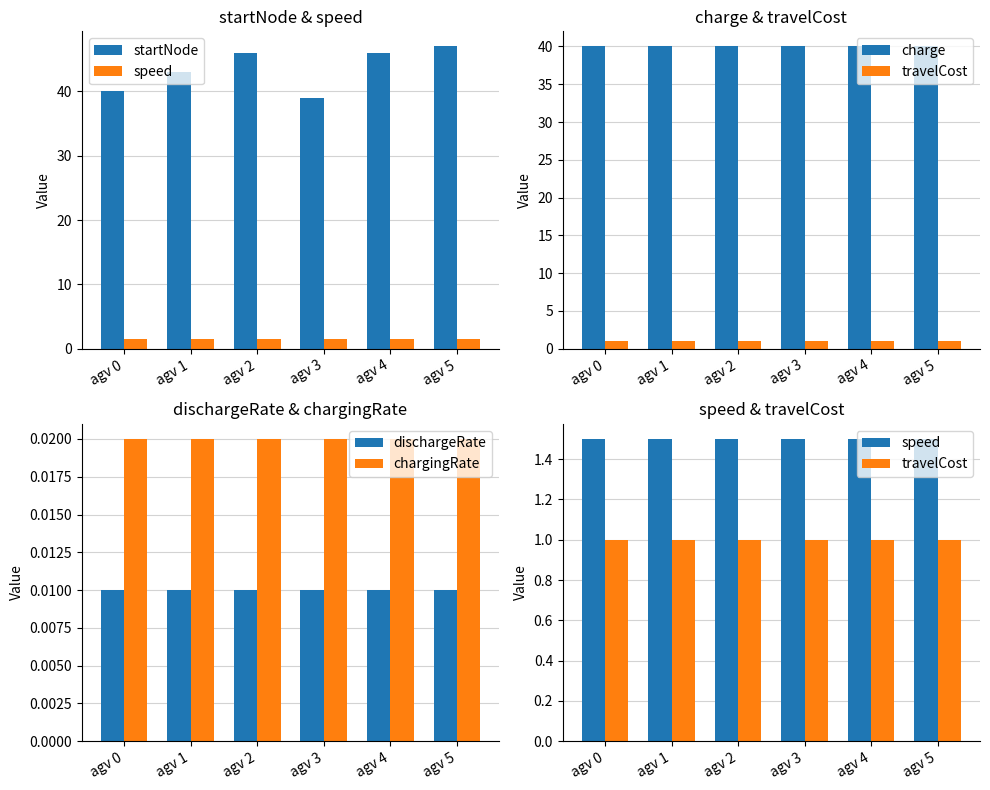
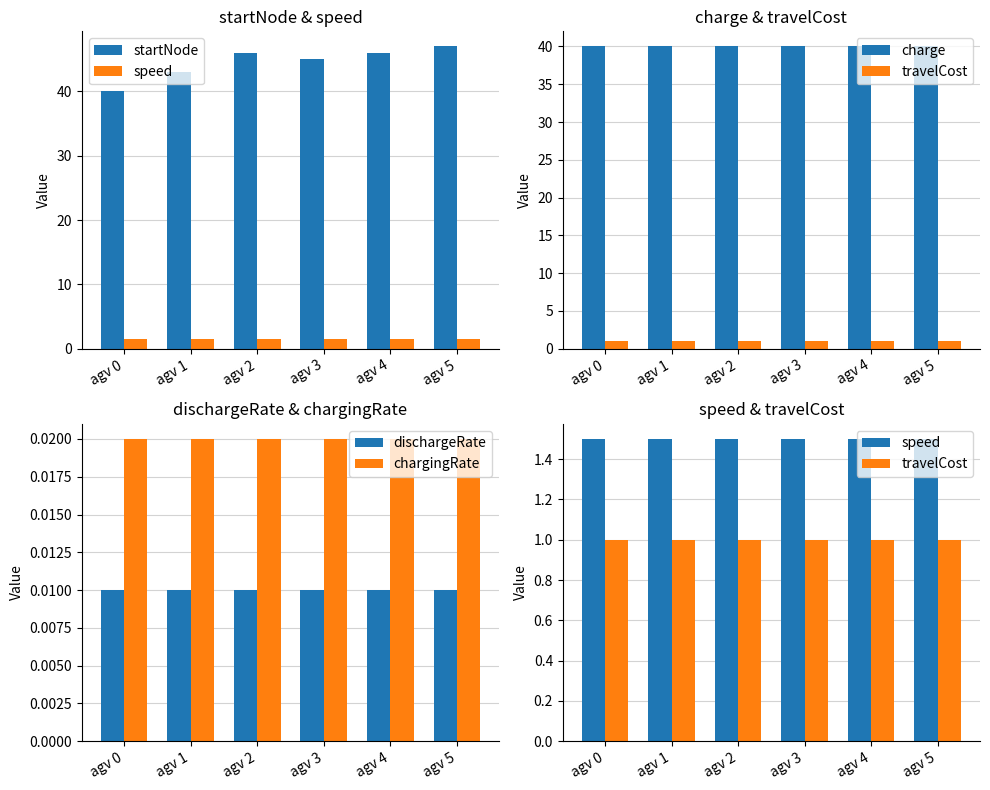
startNode & speed, startNode, agv 3: 39 -> 45
